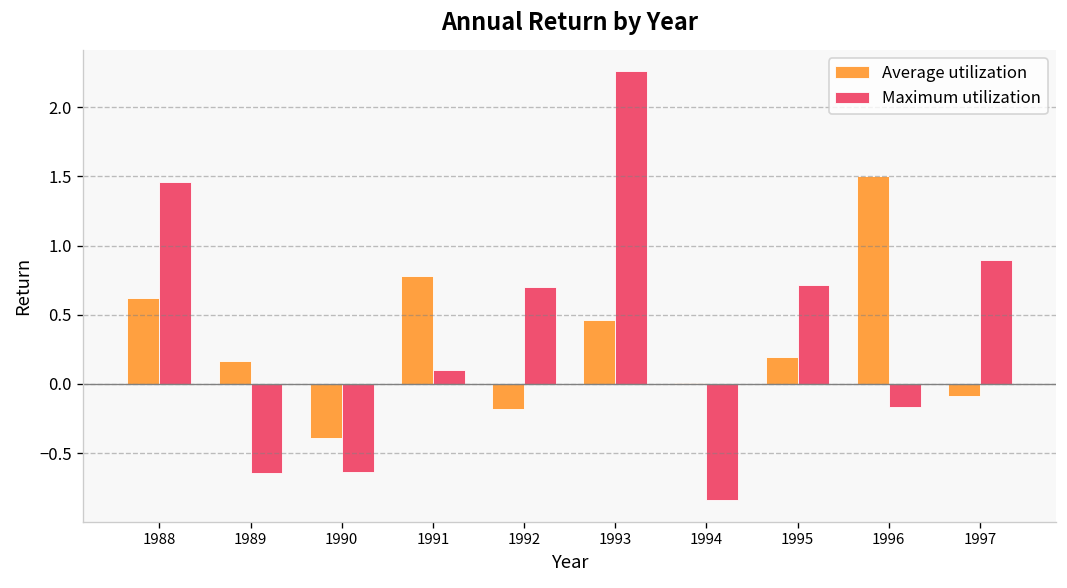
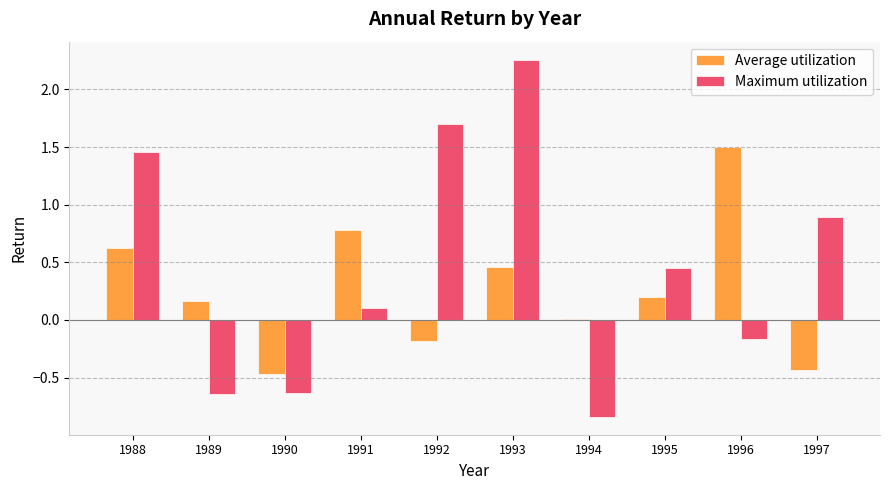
Average utilization, 1990: -0.39 -> -0.47
Maximum utilization, 1992: 0.70 -> 1.70
Maximum utilization, 1995: 0.71 -> 0.45
Average utilization, 1997: -0.09 -> -0.44
